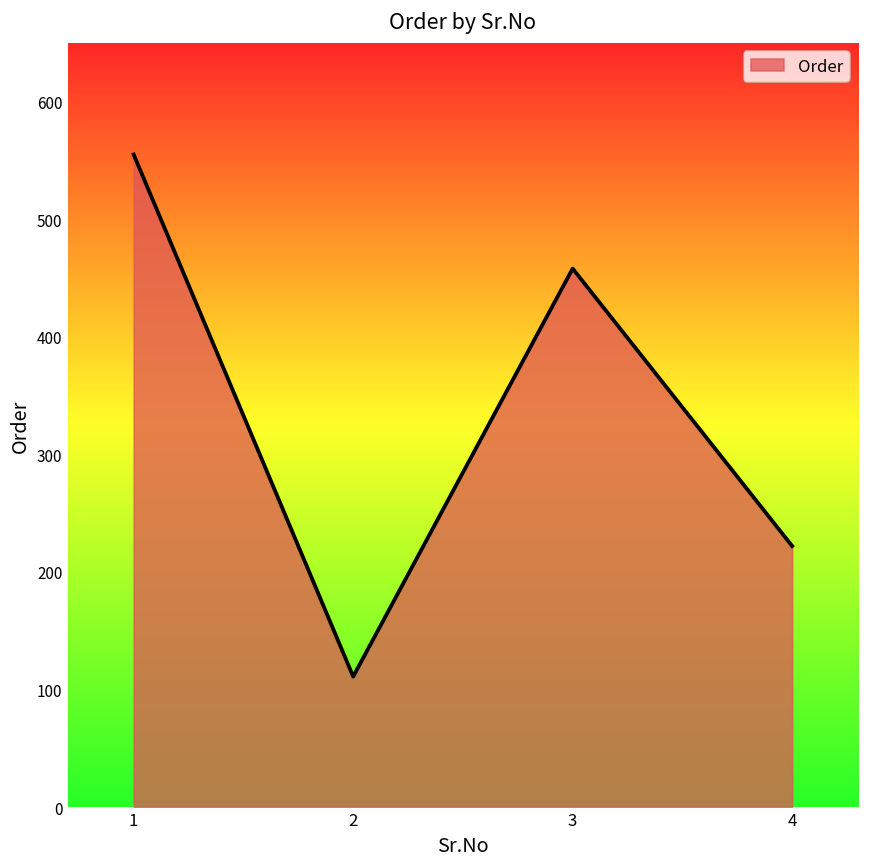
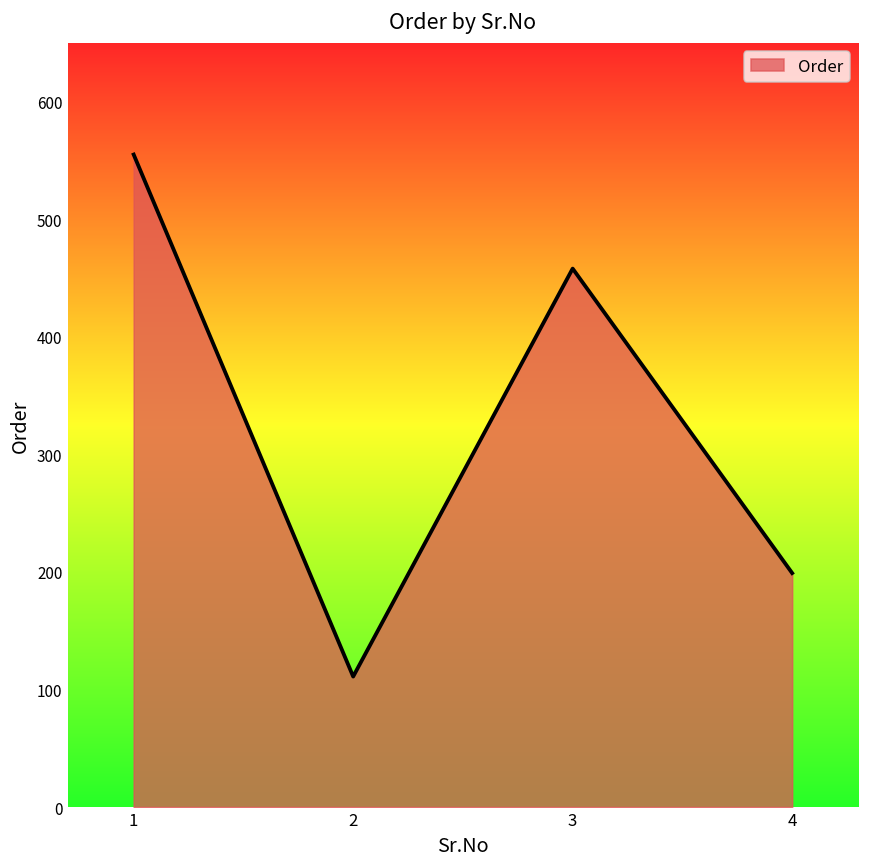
4: 222 -> 199
